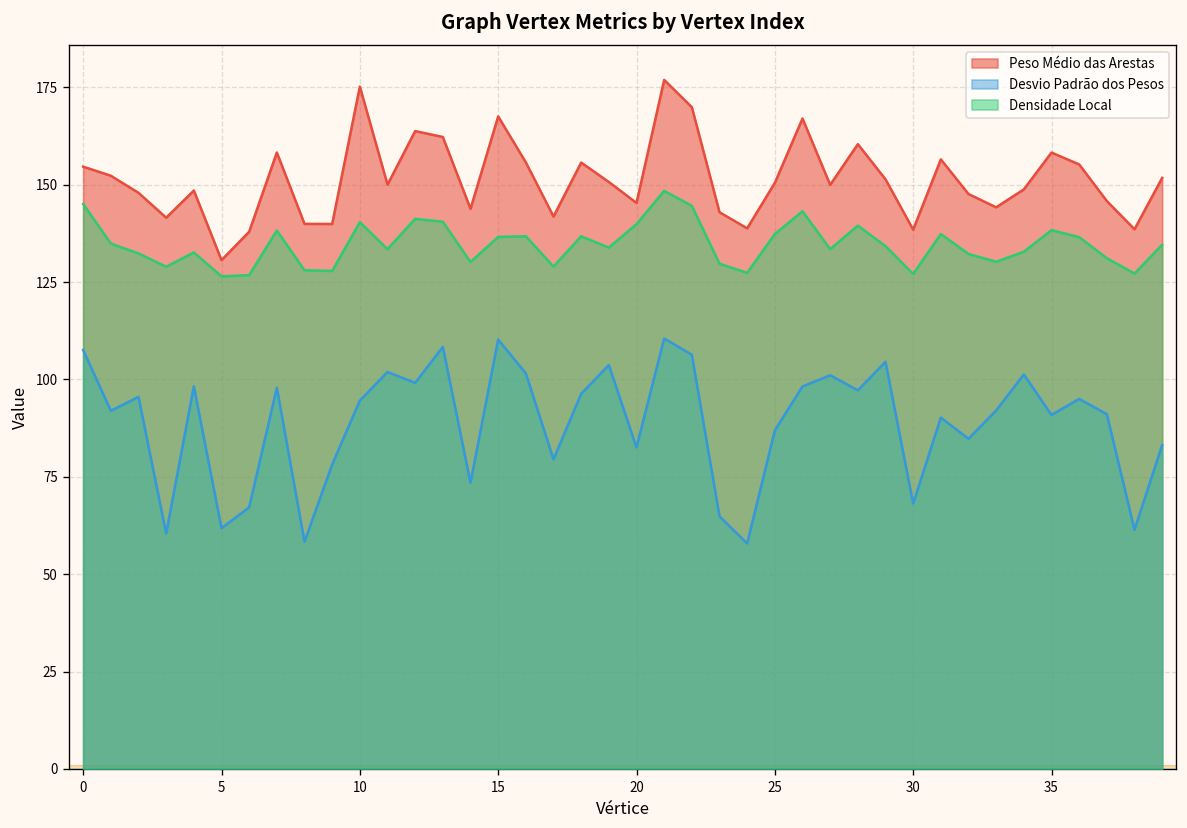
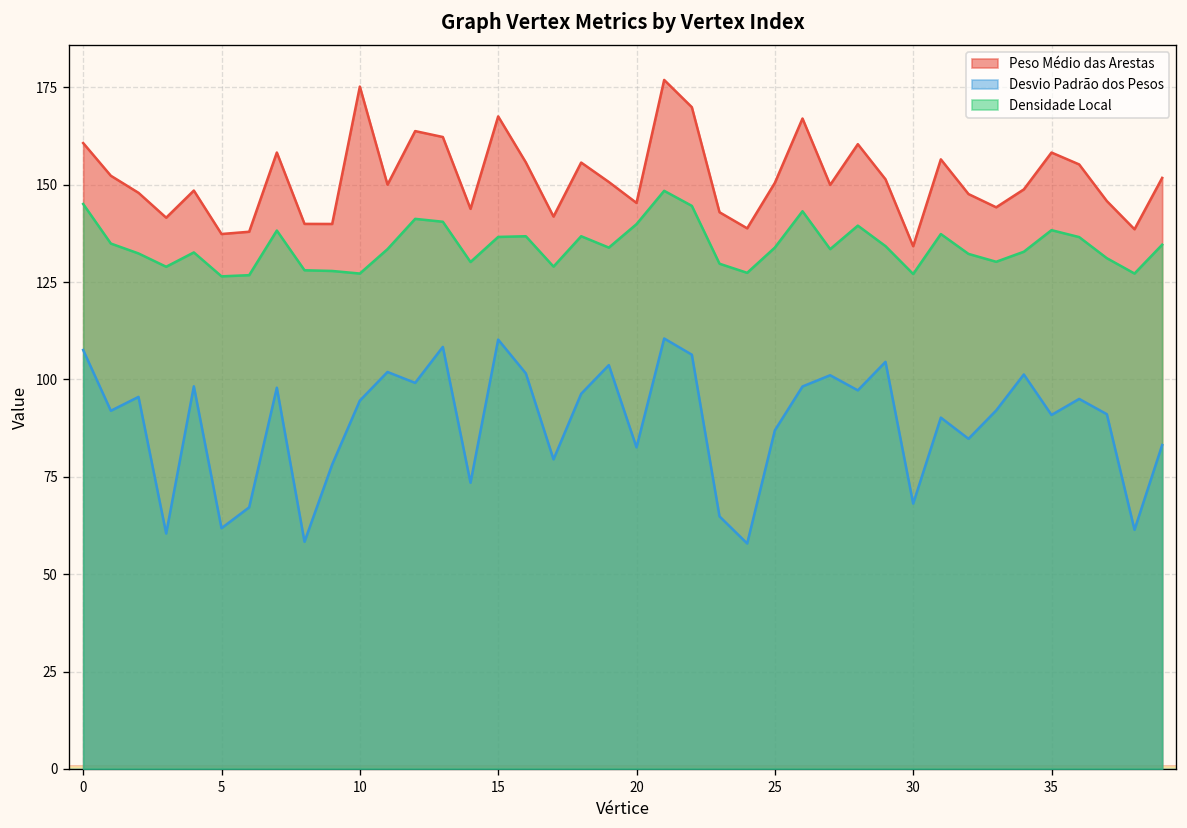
Peso Médio das Arestas, 0: 155 -> 161
Peso Médio das Arestas, 5: 131 -> 137
Densidade Local, 10: 140 -> 127
Densidade Local, 25: 137 -> 134
Peso Médio das Arestas, 30: 138 -> 134
